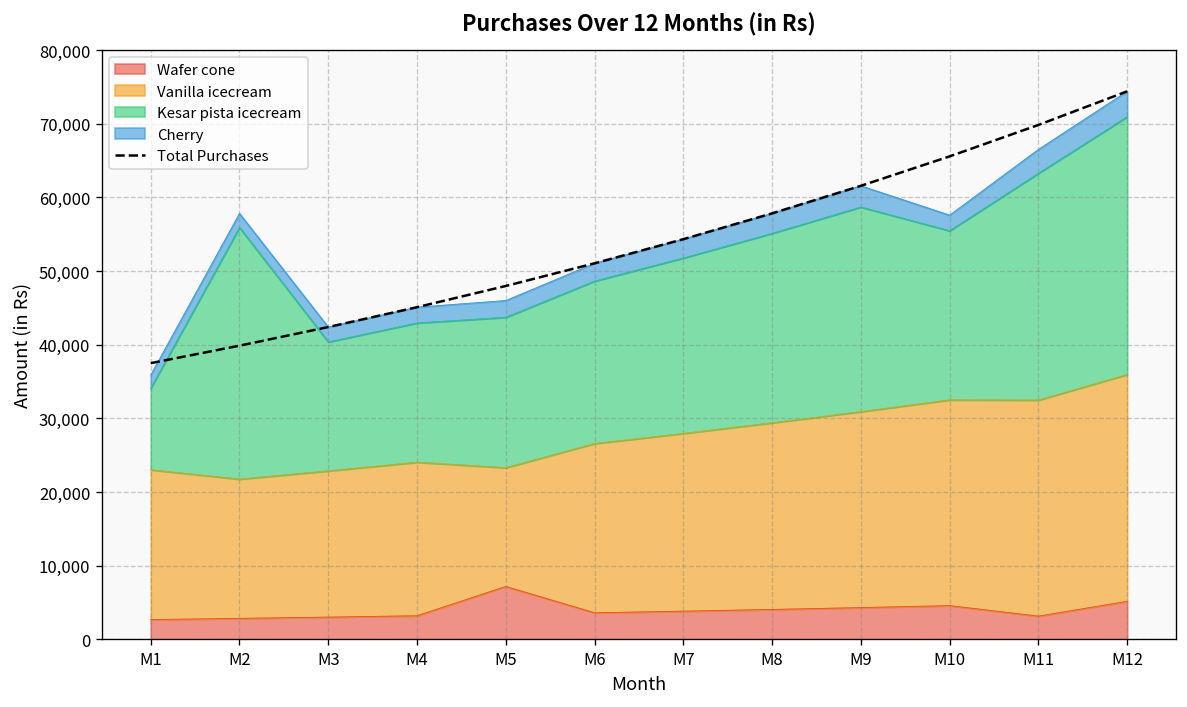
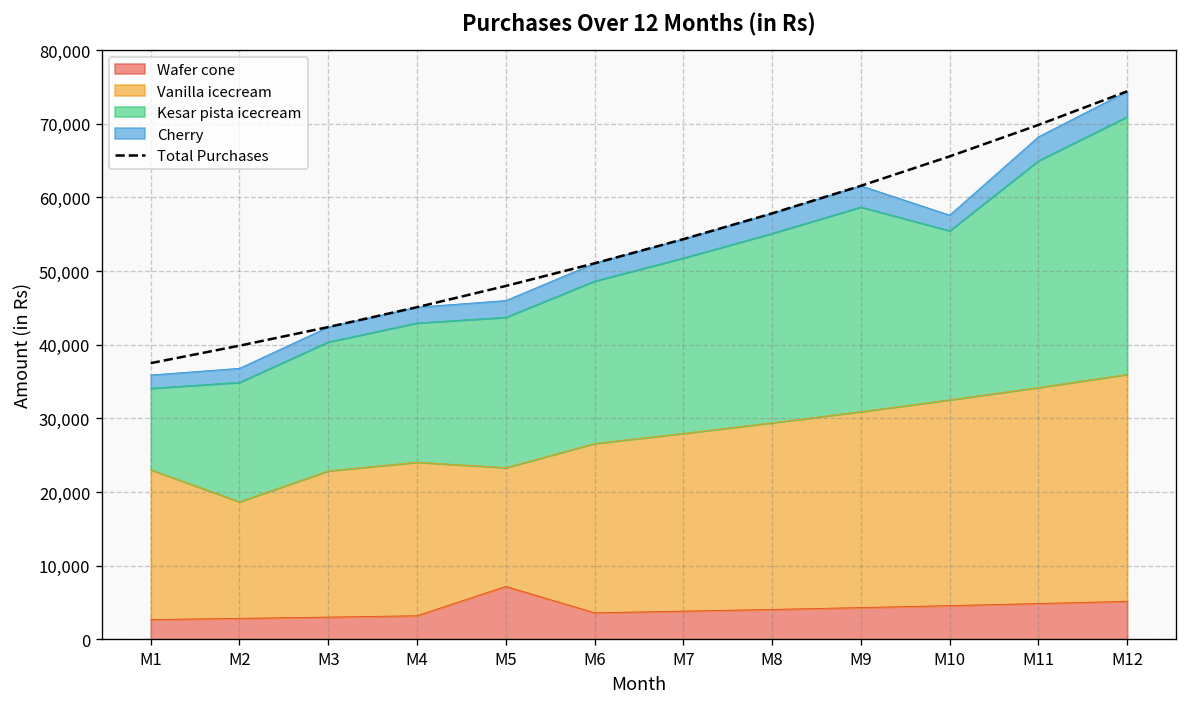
Vanilla icecream, M2: 19,000 -> 16,000
Kesar pista icecream, M2: 34,000 -> 16,000
Wafer cone, M11: 3,000 -> 5,000
